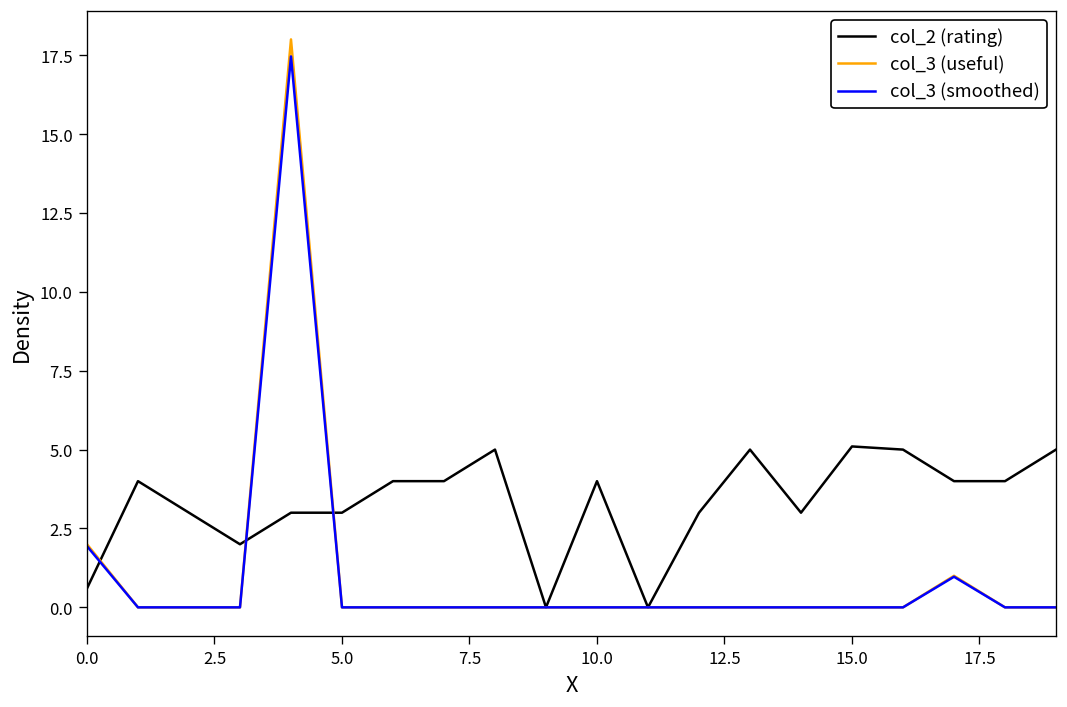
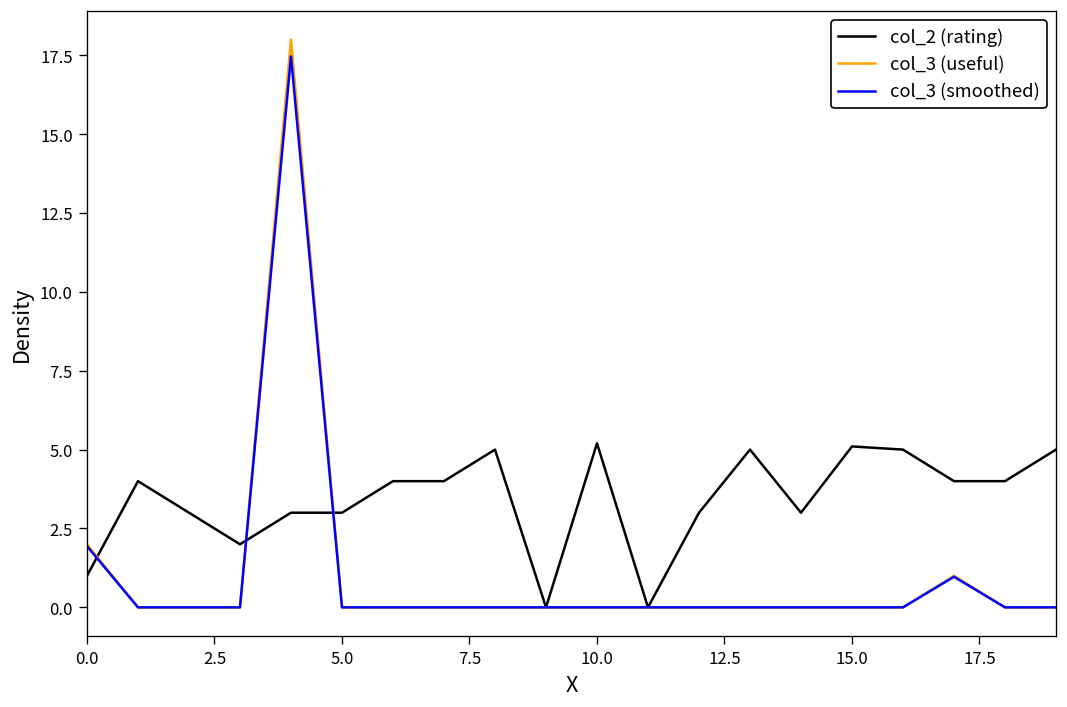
col_2 (rating), 0.0: 0.6 -> 1.0
col_2 (rating), 10.0: 4.0 -> 5.2
